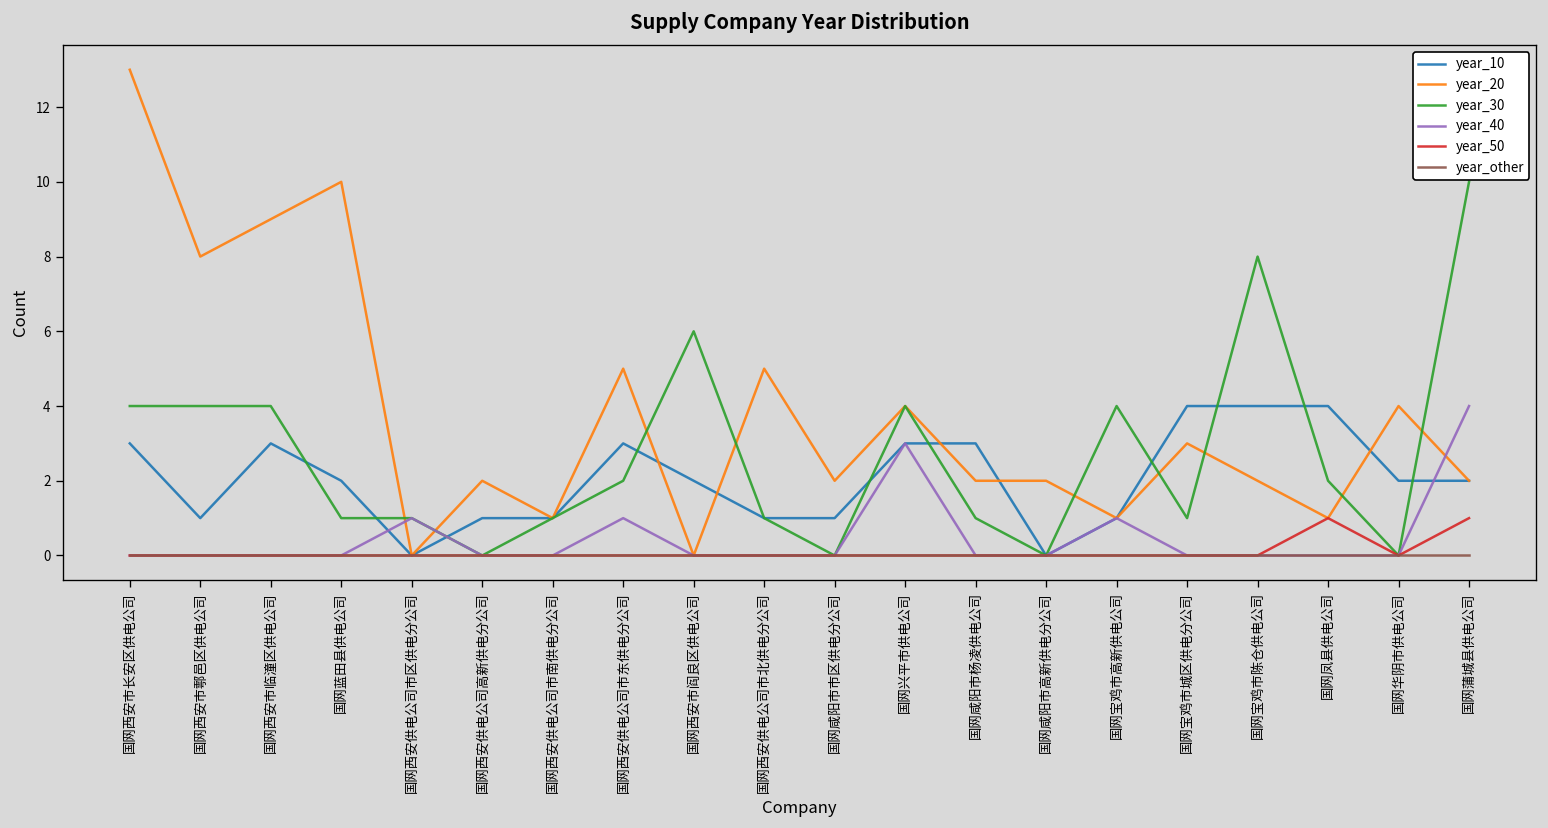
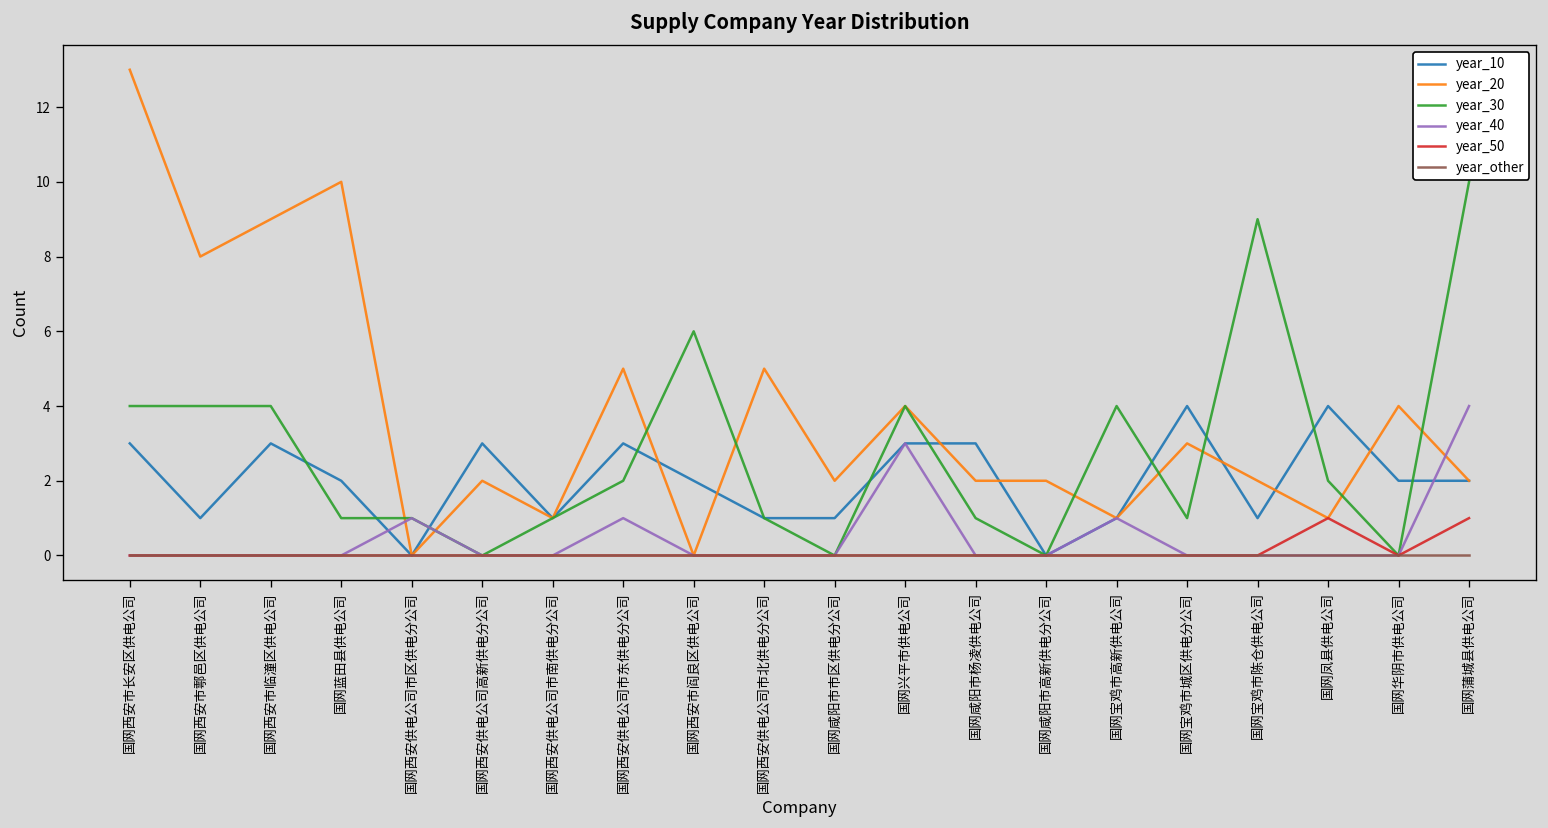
year_10, 国网西安供电公司高新供电分公司: 1 -> 3
year_10, 国网宝鸡市陈仓供电公司: 4 -> 1
year_30, 国网宝鸡市陈仓供电公司: 8 -> 9
